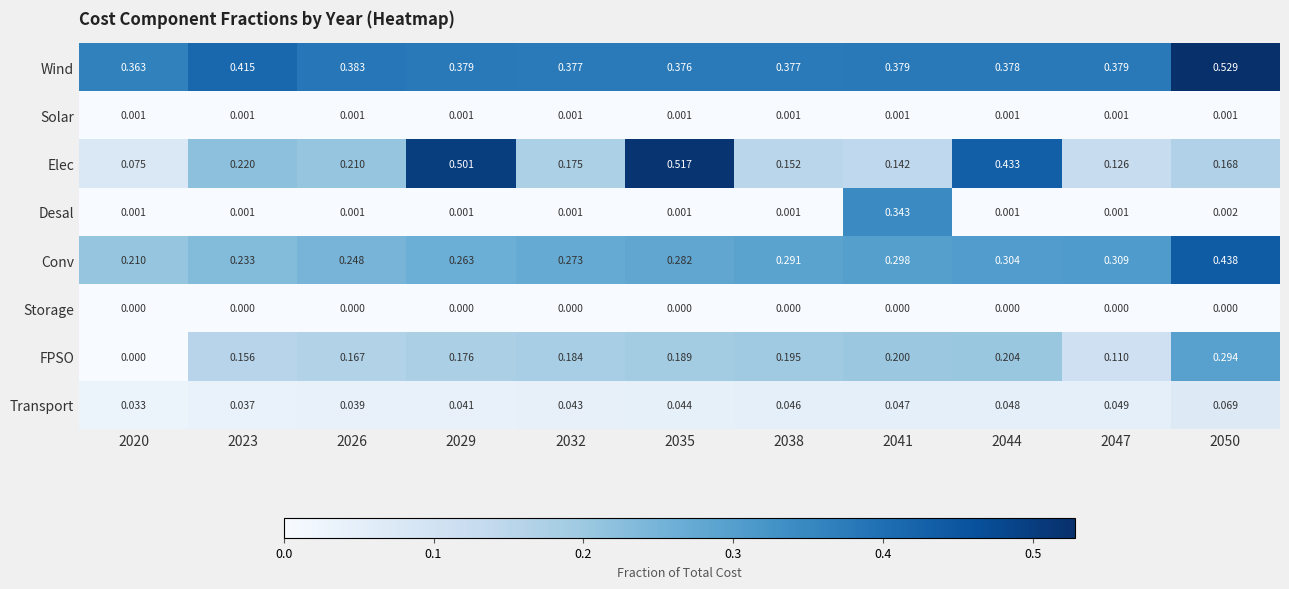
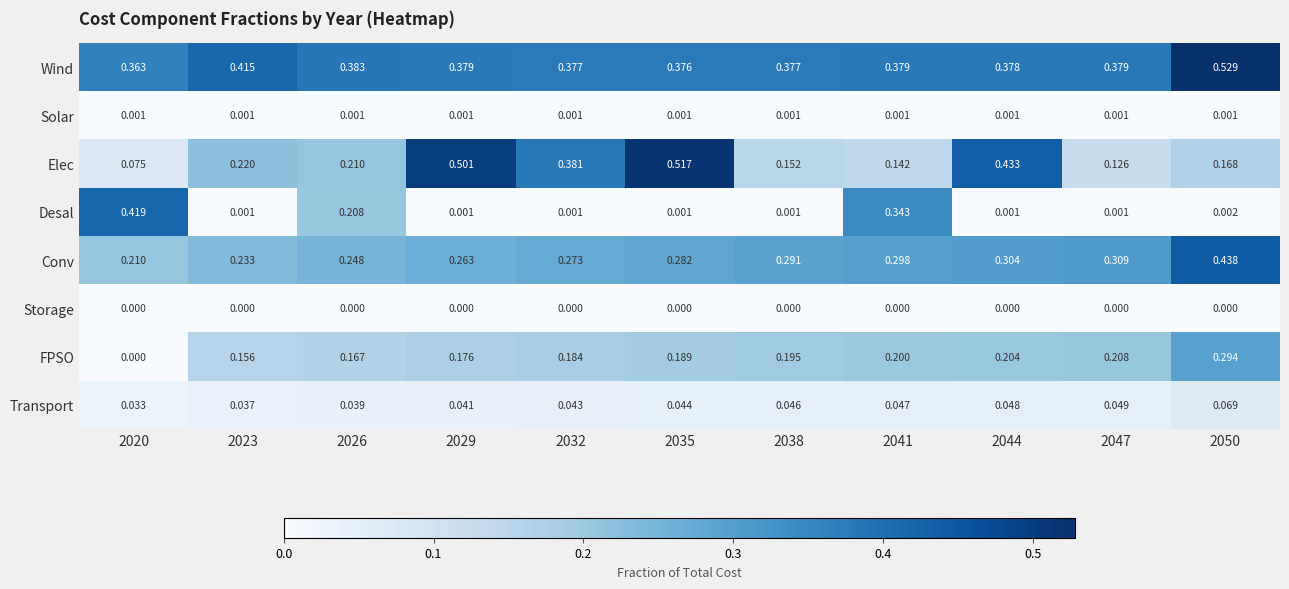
Elec, 2032: 0.175 -> 0.381
Desal, 2020: 0.001 -> 0.419
Desal, 2026: 0.001 -> 0.208
FPSO, 2047: 0.110 -> 0.208
